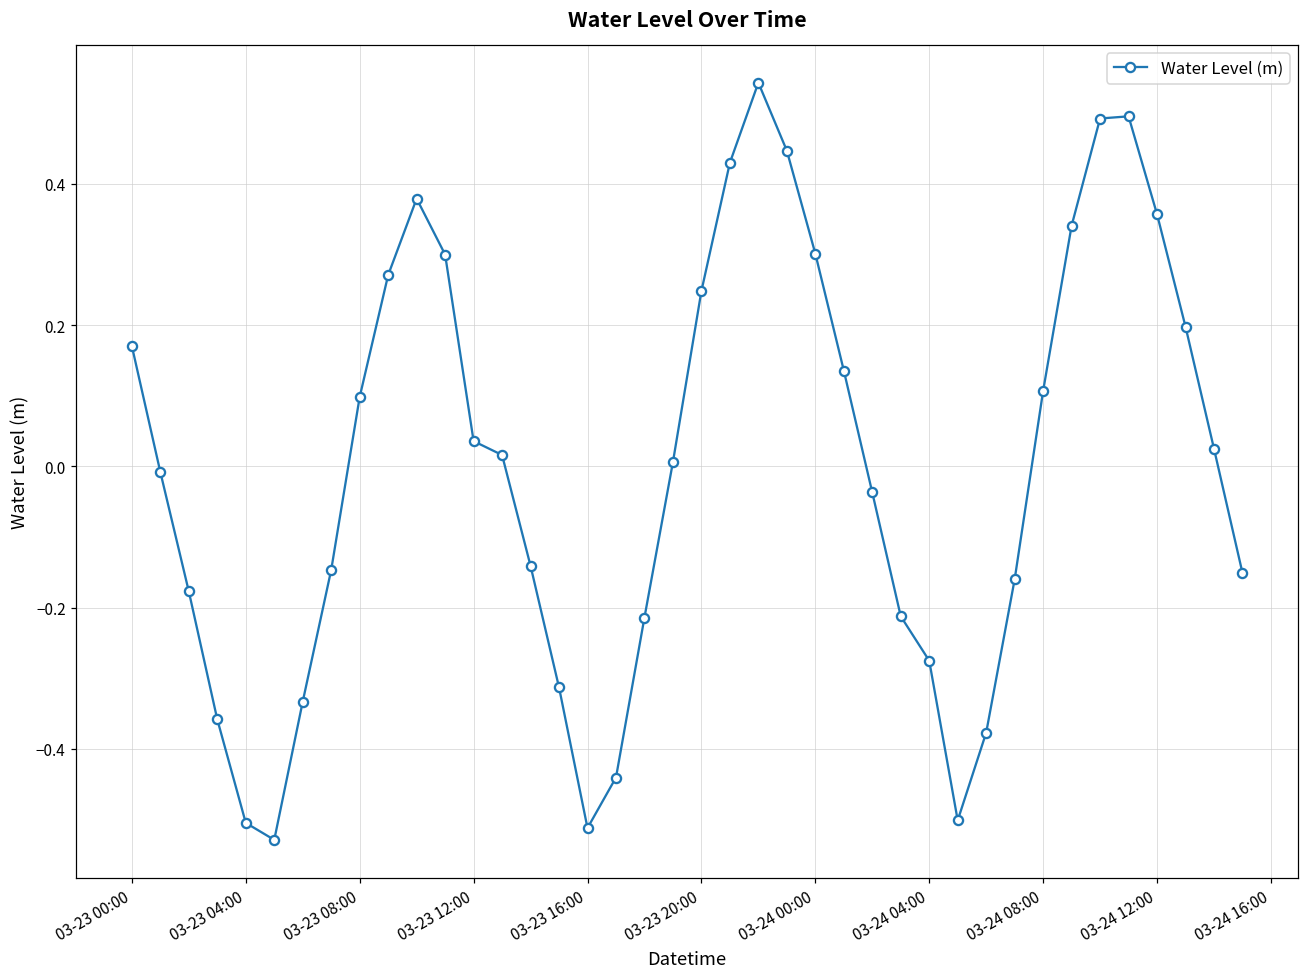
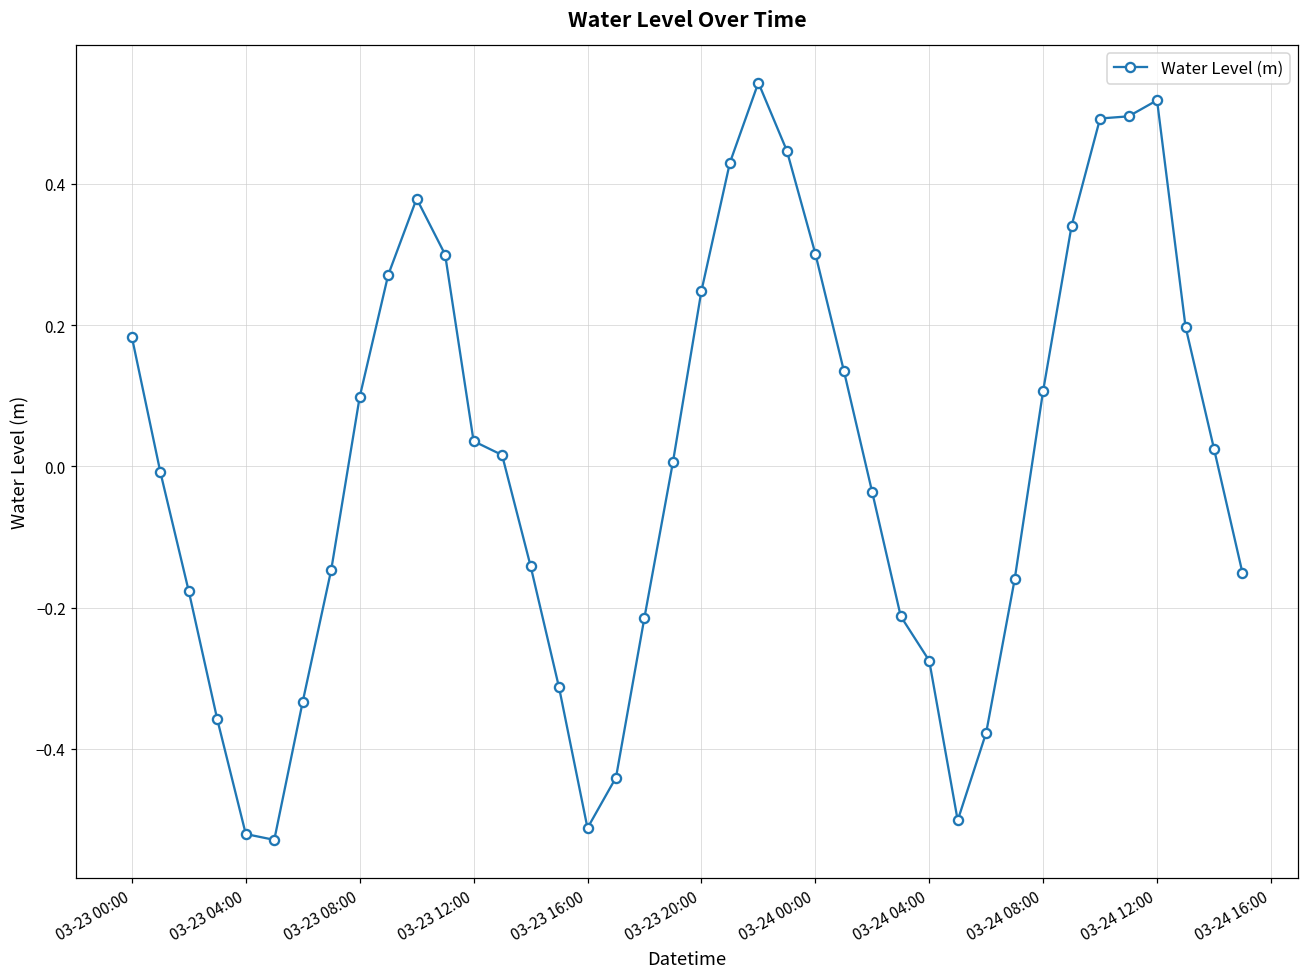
03-23 00:00: 0.17 -> 0.18
03-23 04:00: -0.50 -> -0.52
03-24 12:00: 0.36 -> 0.52
